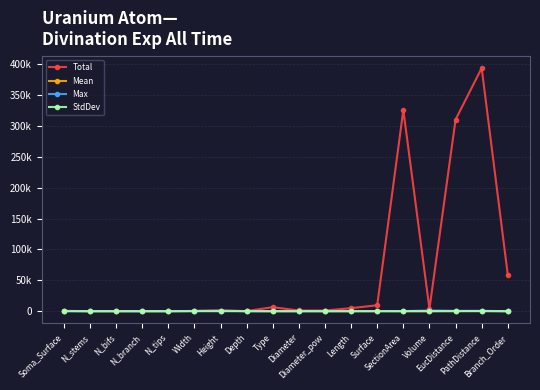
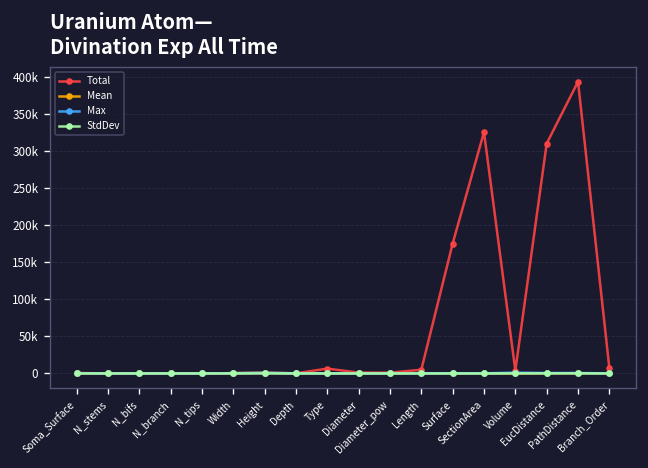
Total, Surface: 10000 -> 180000
Total, Branch_Order: 60000 -> 10000
